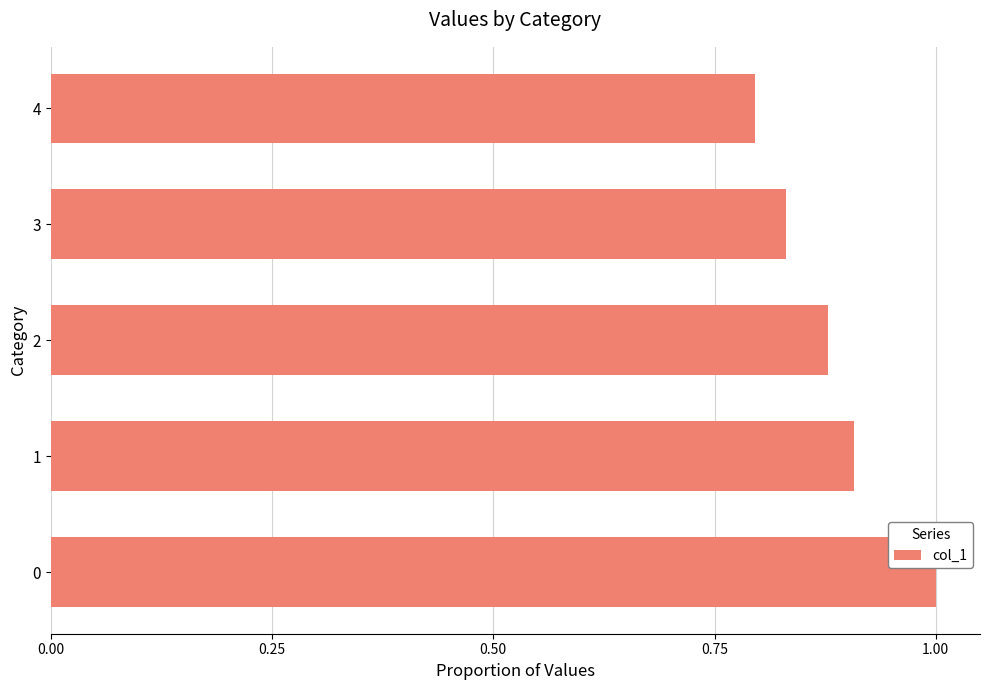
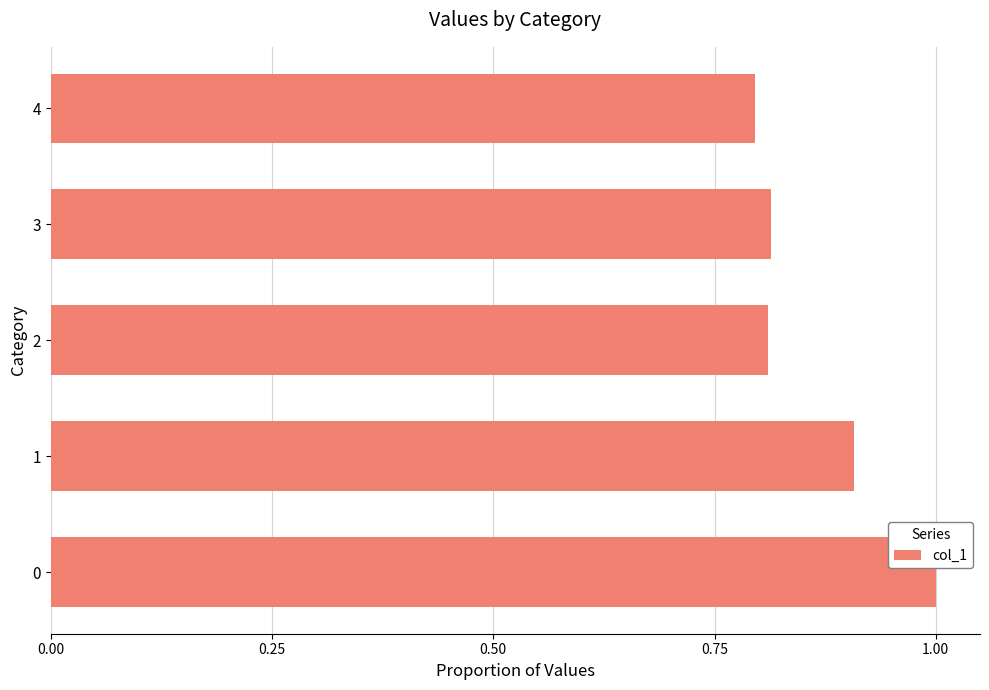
3: 0.83 -> 0.81
2: 0.88 -> 0.81
